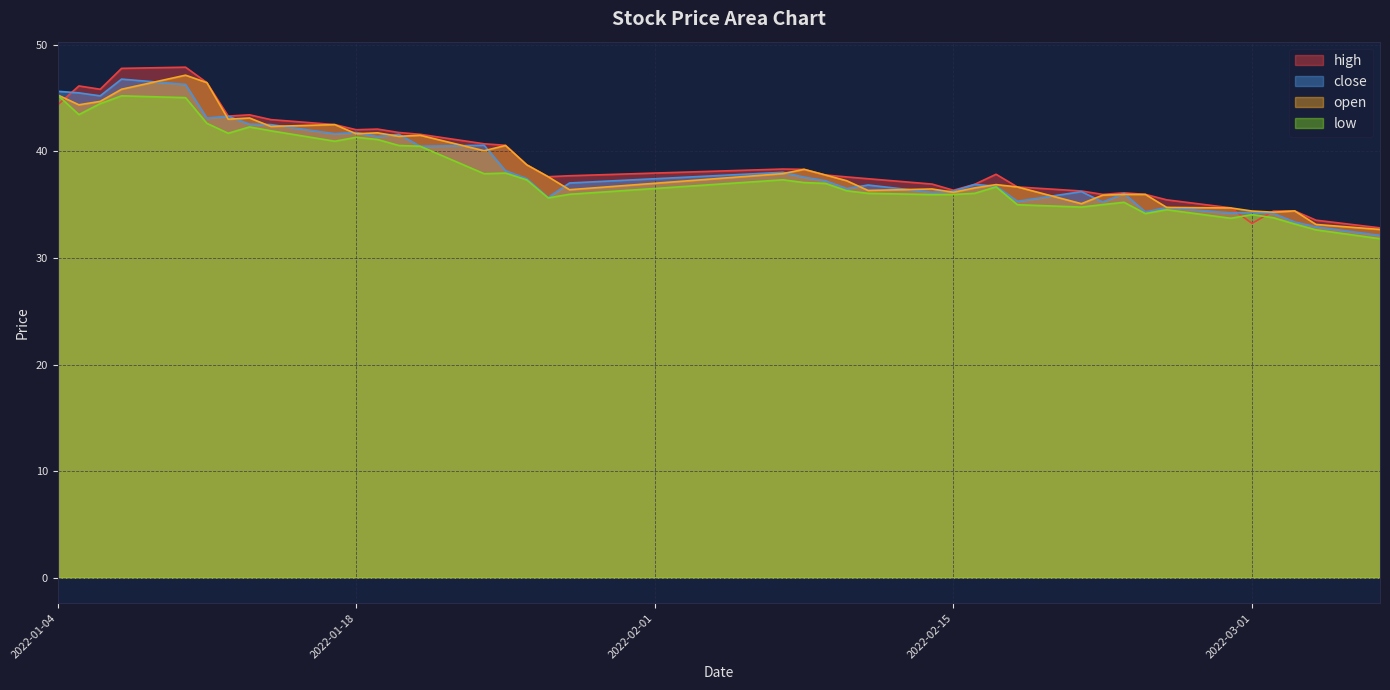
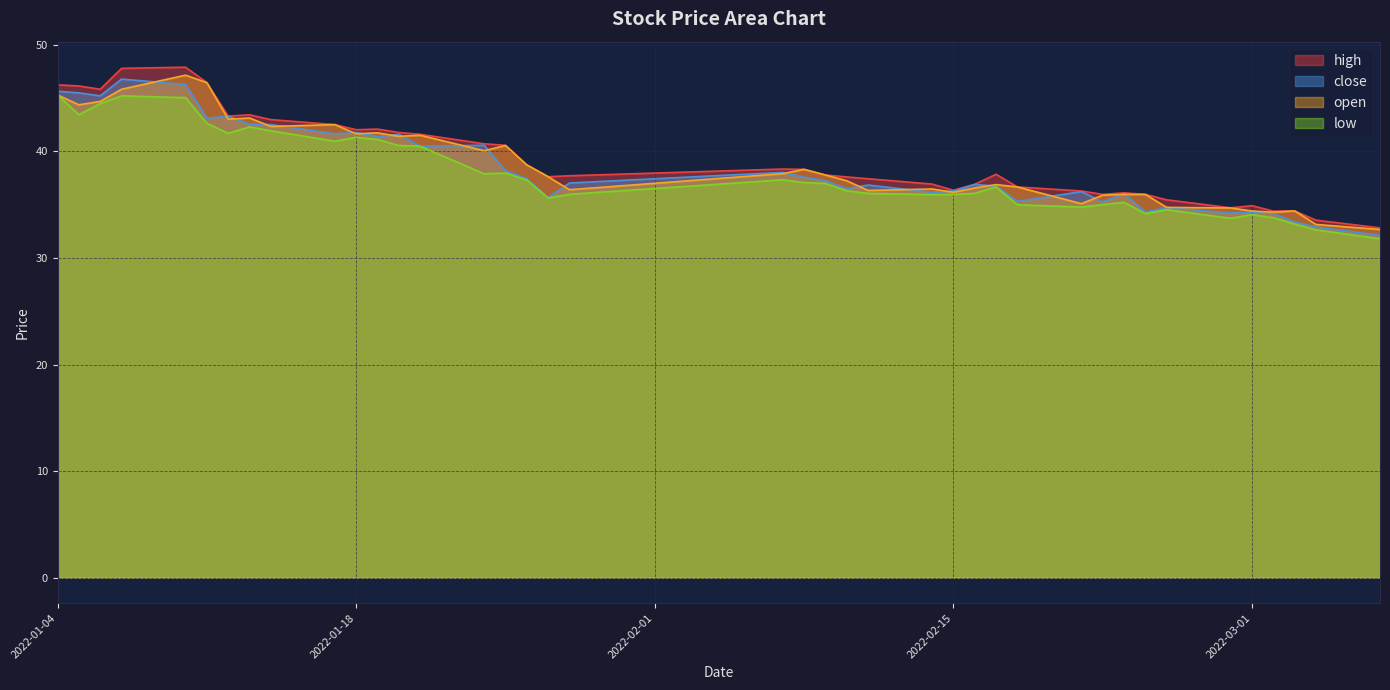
high, 2022-01-04: 44.4 -> 46.3
high, 2022-03-01: 33.3 -> 34.9
